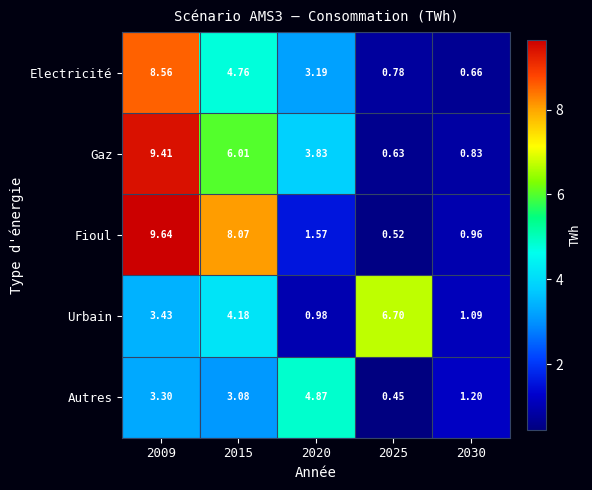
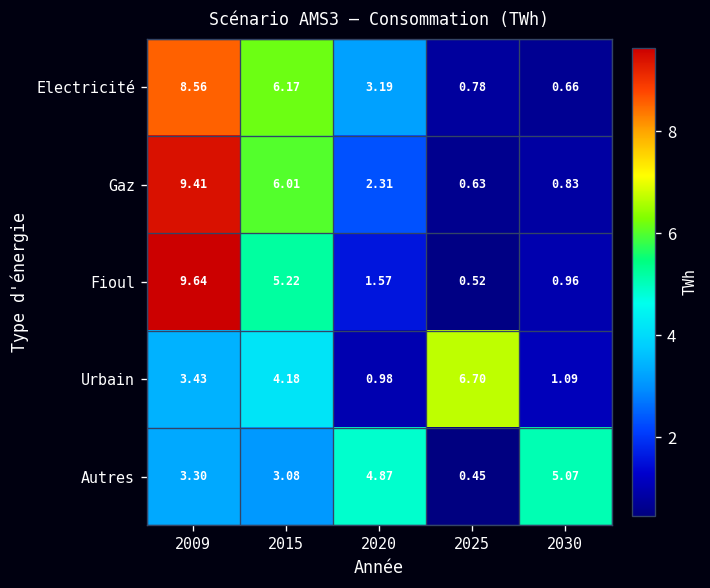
Electricité, 2015: 4.76 -> 6.17
Gaz, 2020: 3.83 -> 2.31
Fioul, 2015: 8.07 -> 5.22
Autres, 2030: 1.20 -> 5.07
